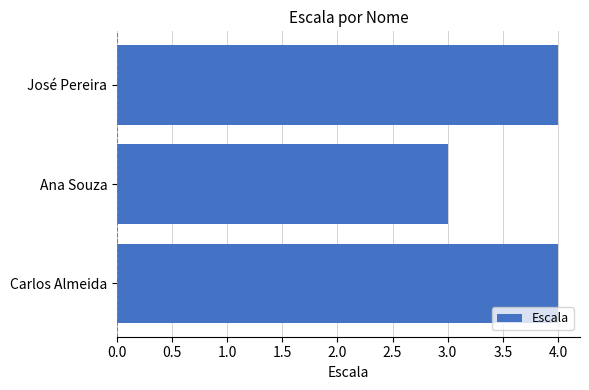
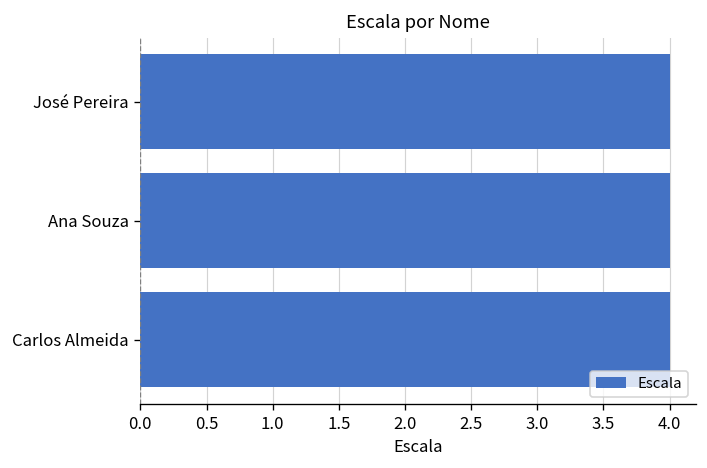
Ana Souza: 3 -> 4
